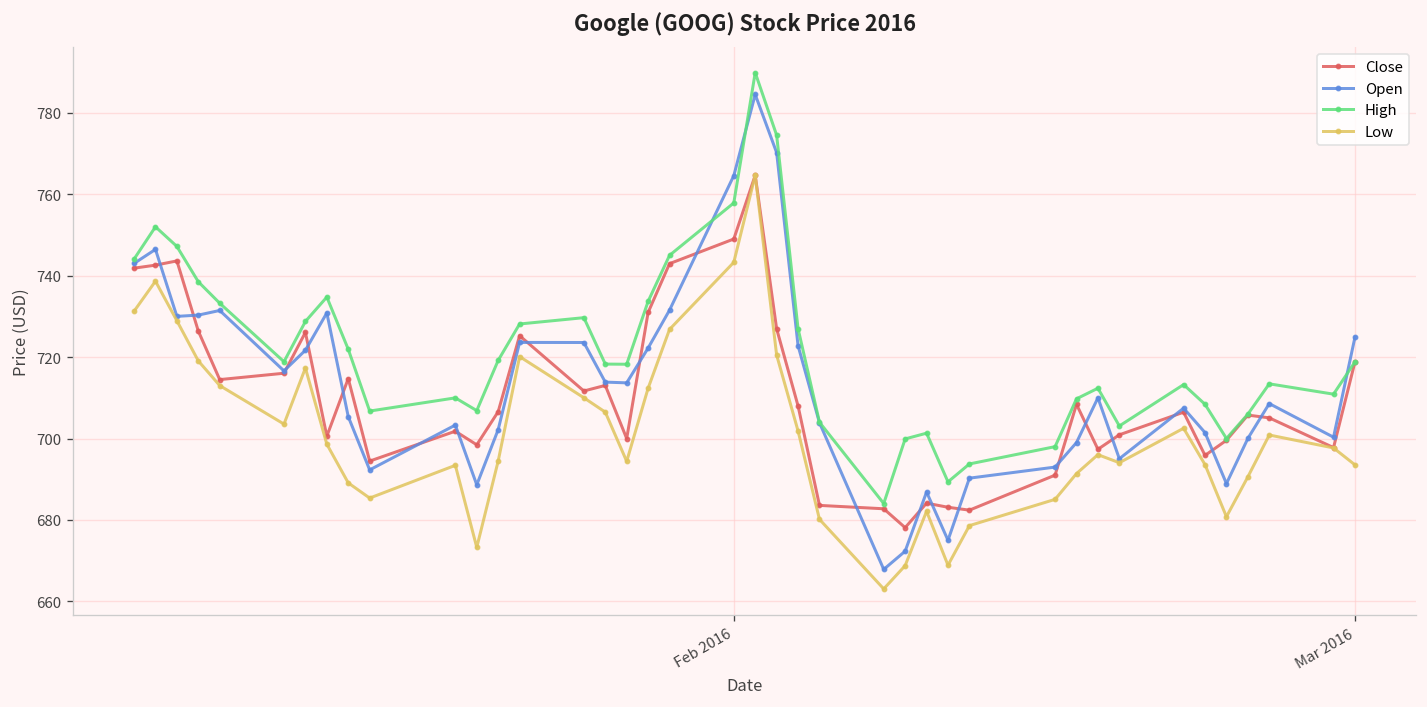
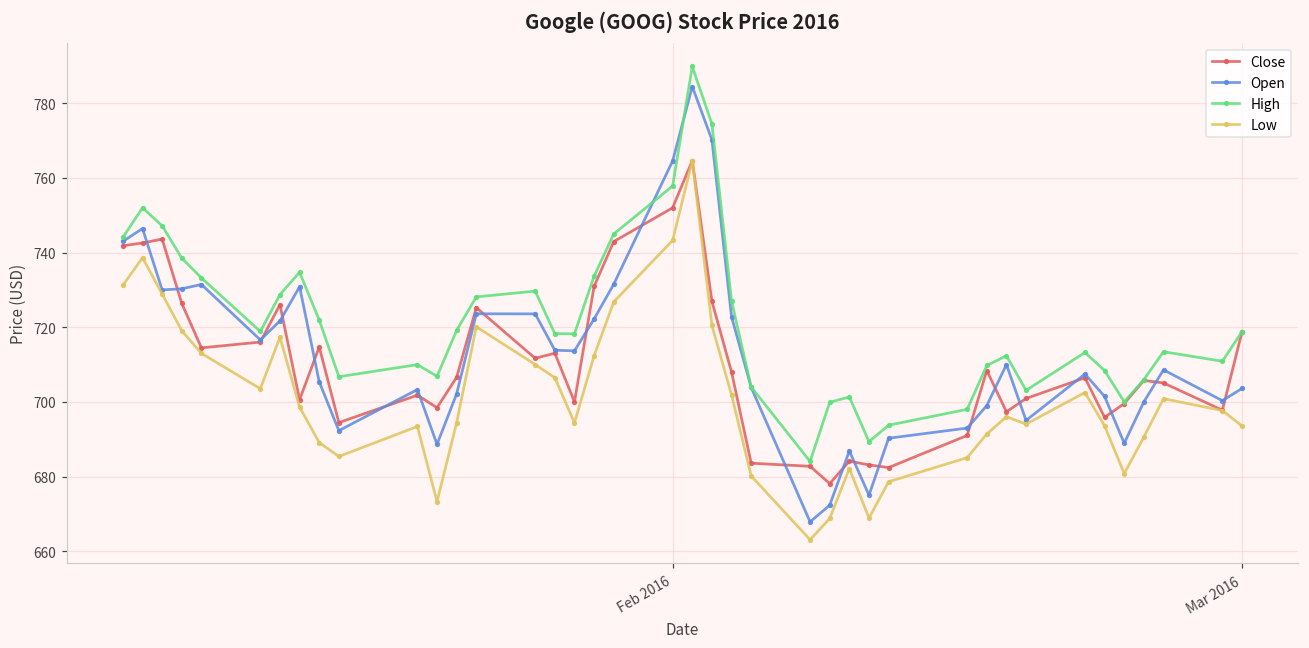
Close, Feb 2016: 749 -> 752
Open, Mar 2016: 725 -> 704
